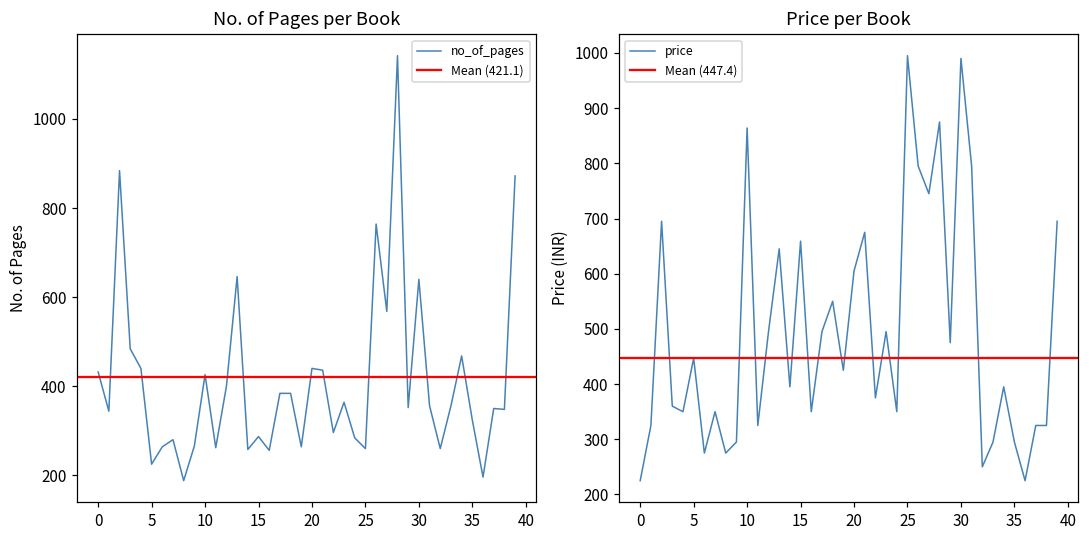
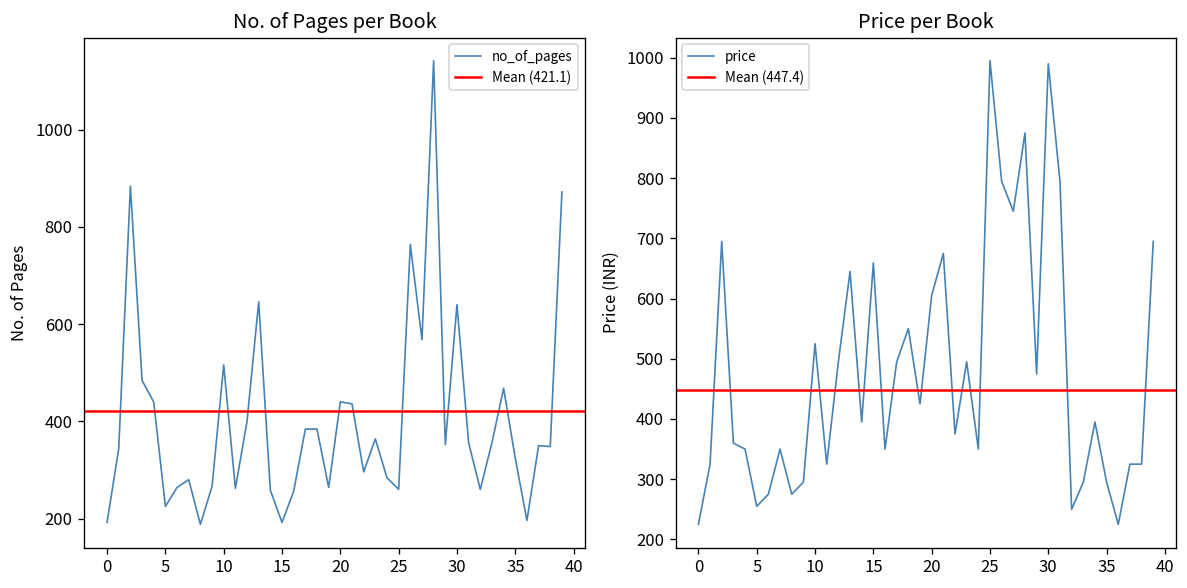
No. of Pages per Book, 0: 430 -> 190
No. of Pages per Book, 10: 430 -> 520
No. of Pages per Book, 15: 290 -> 190
Price per Book, 5: 450 -> 260
Price per Book, 10: 860 -> 530
